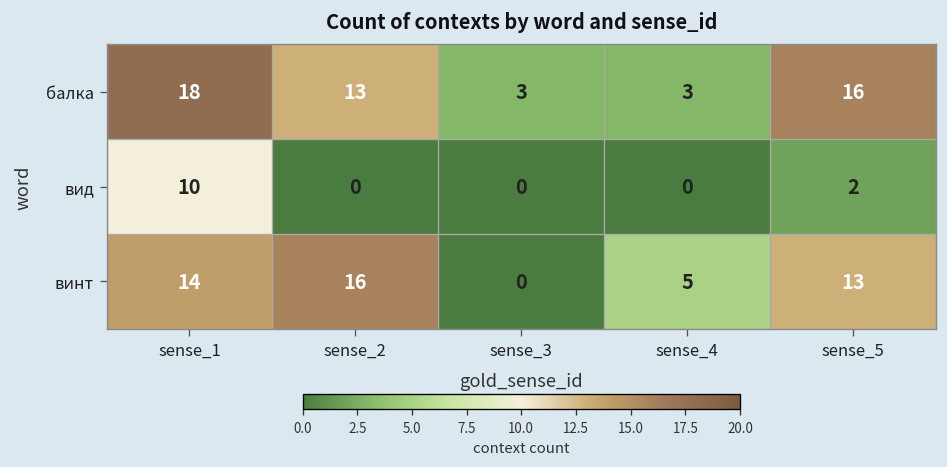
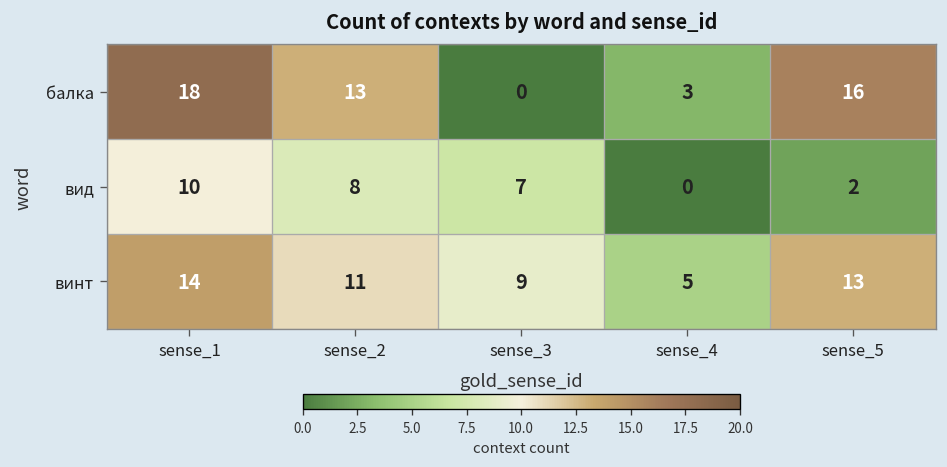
балка, sense_3: 3 -> 0
вид, sense_2: 0 -> 8
вид, sense_3: 0 -> 7
винт, sense_2: 16 -> 11
винт, sense_3: 0 -> 9
